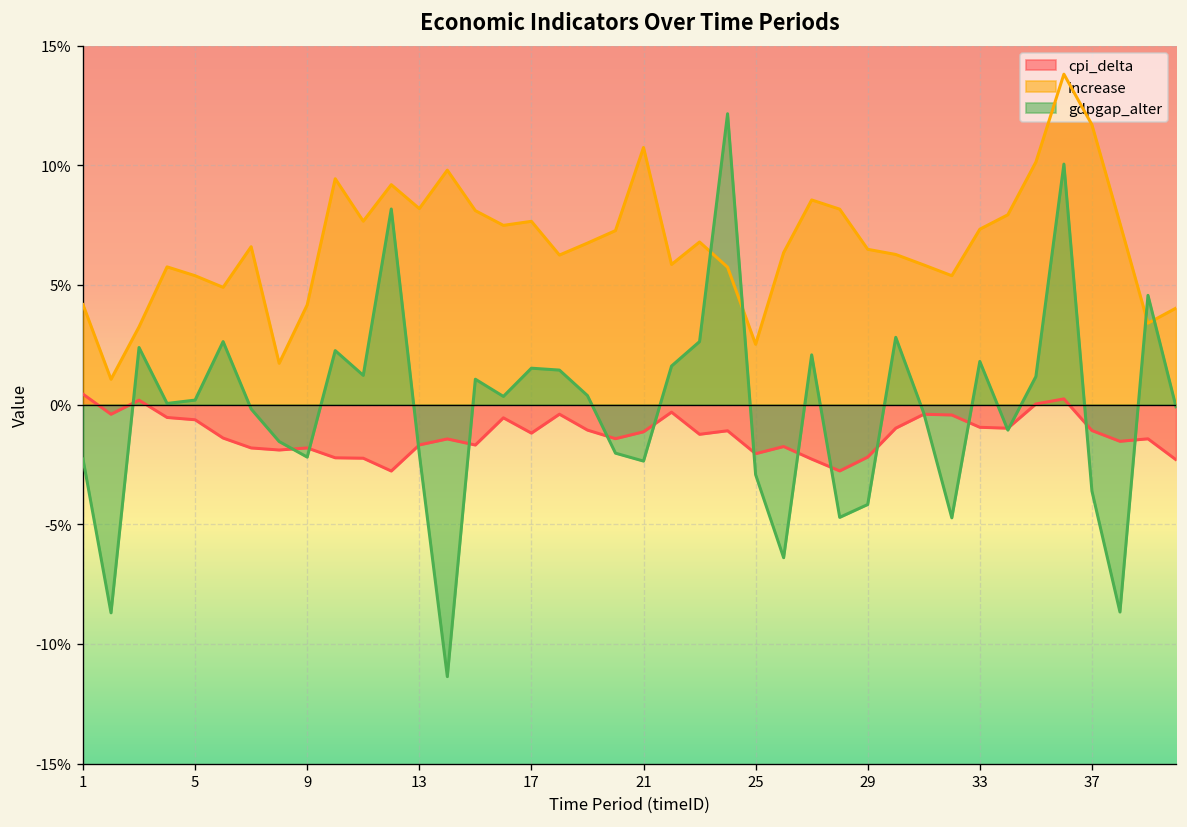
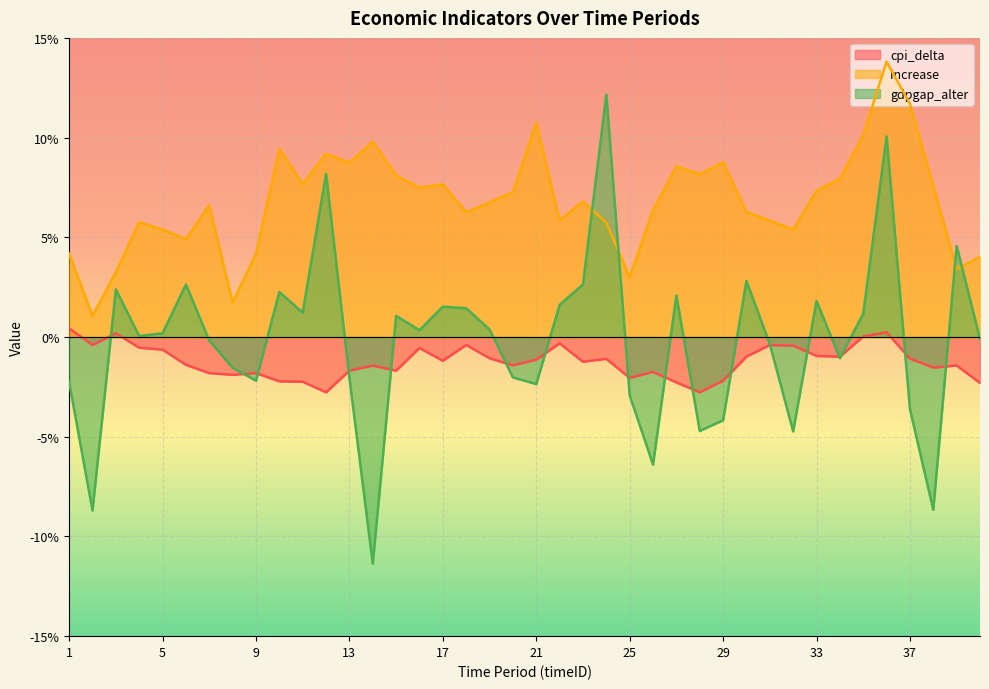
increase, 13: 8.2% -> 8.7%
increase, 25: 2.5% -> 3.0%
increase, 29: 6.5% -> 8.8%
